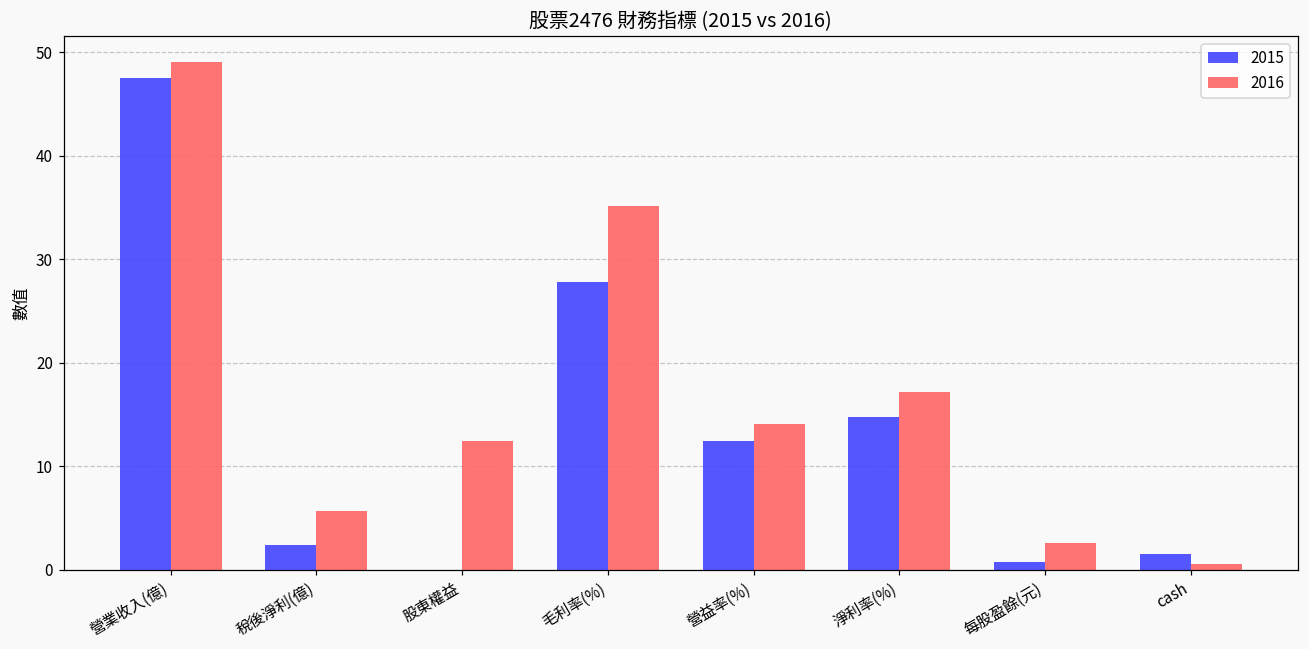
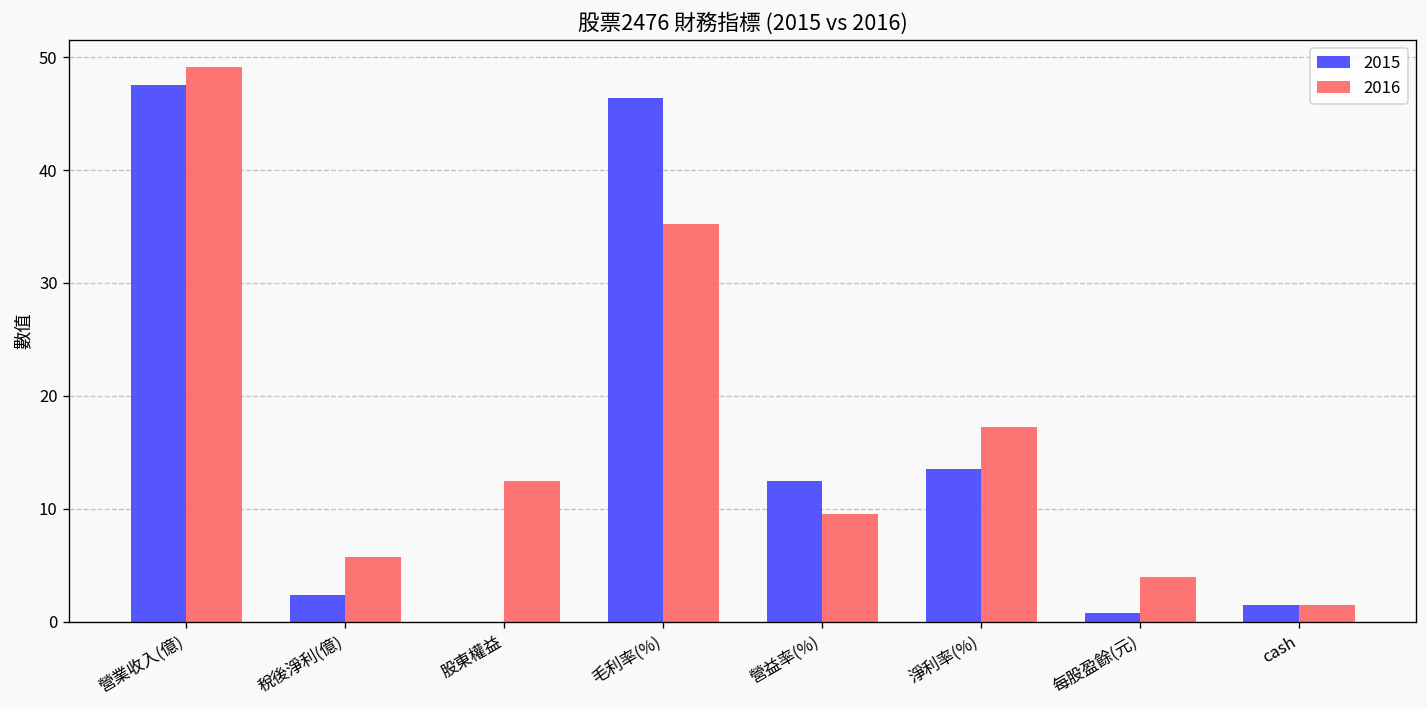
2015, 毛利率(%): 28 -> 46
2016, 營益率(%): 14 -> 10
2015, 淨利率(%): 15 -> 14
2016, 每股盈餘(元): 3 -> 4
2016, cash: 1 -> 2
